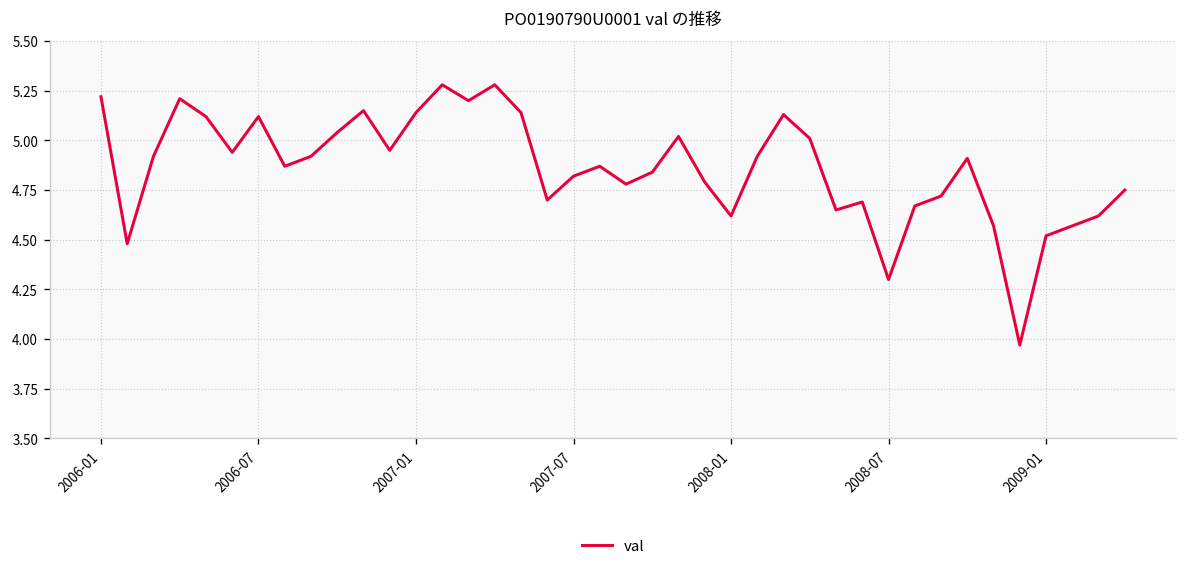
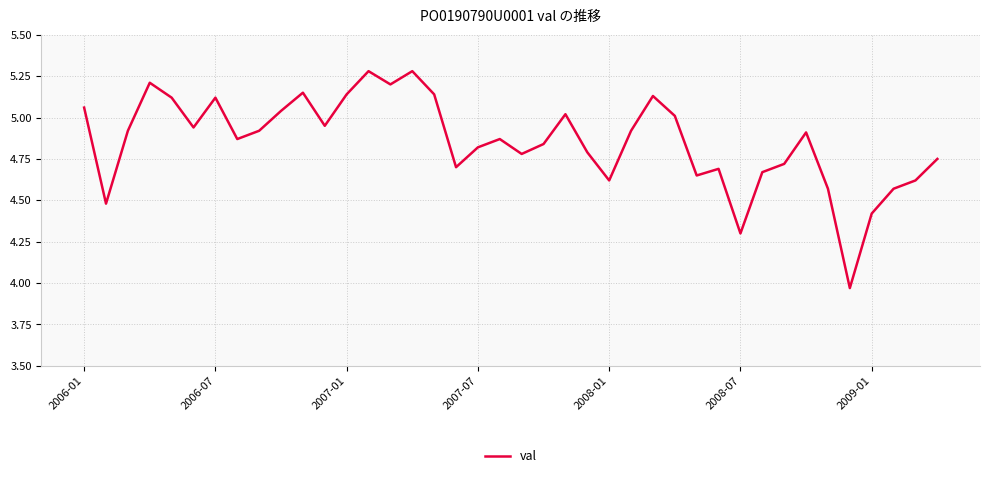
2006-01: 5.22 -> 5.06
2009-01: 4.52 -> 4.42
